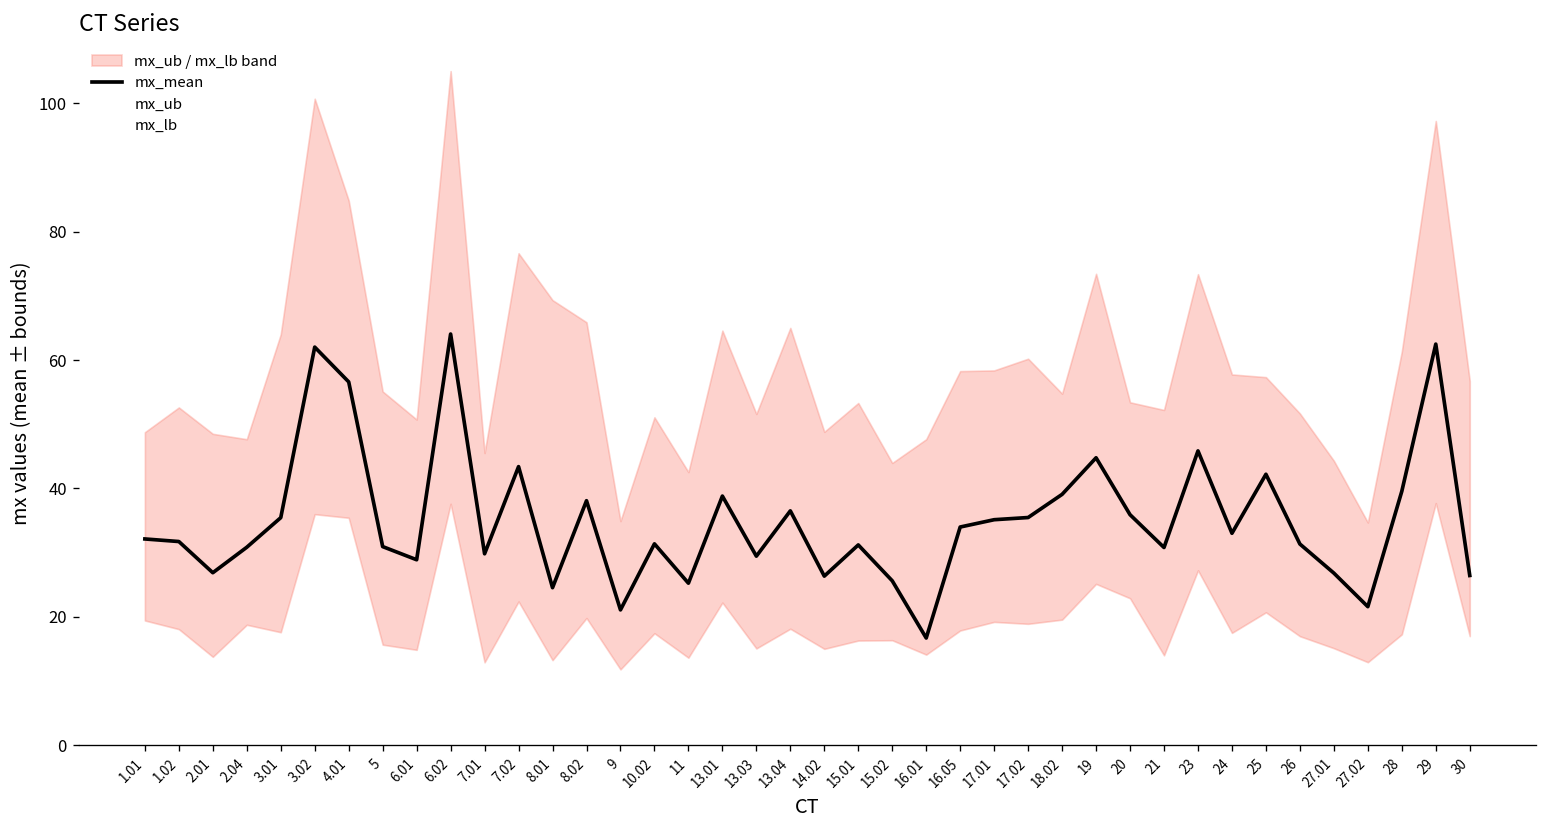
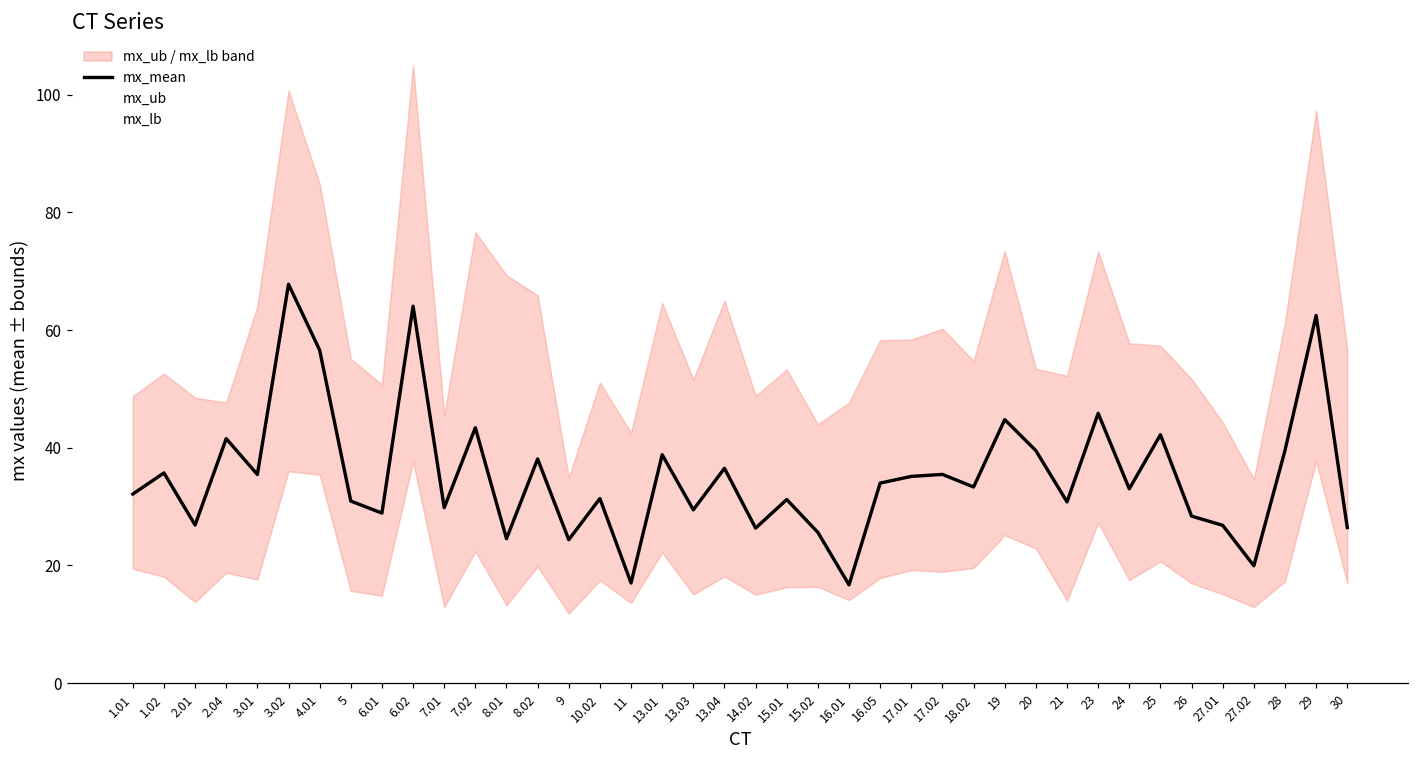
mx_mean, 1.02: 32 -> 36
mx_mean, 2.04: 31 -> 42
mx_mean, 3.02: 62 -> 68
mx_mean, 9: 21 -> 24
mx_mean, 11: 25 -> 17
mx_mean, 18.02: 39 -> 33
mx_mean, 20: 36 -> 40
mx_mean, 26: 31 -> 28
mx_mean, 27.02: 22 -> 20
